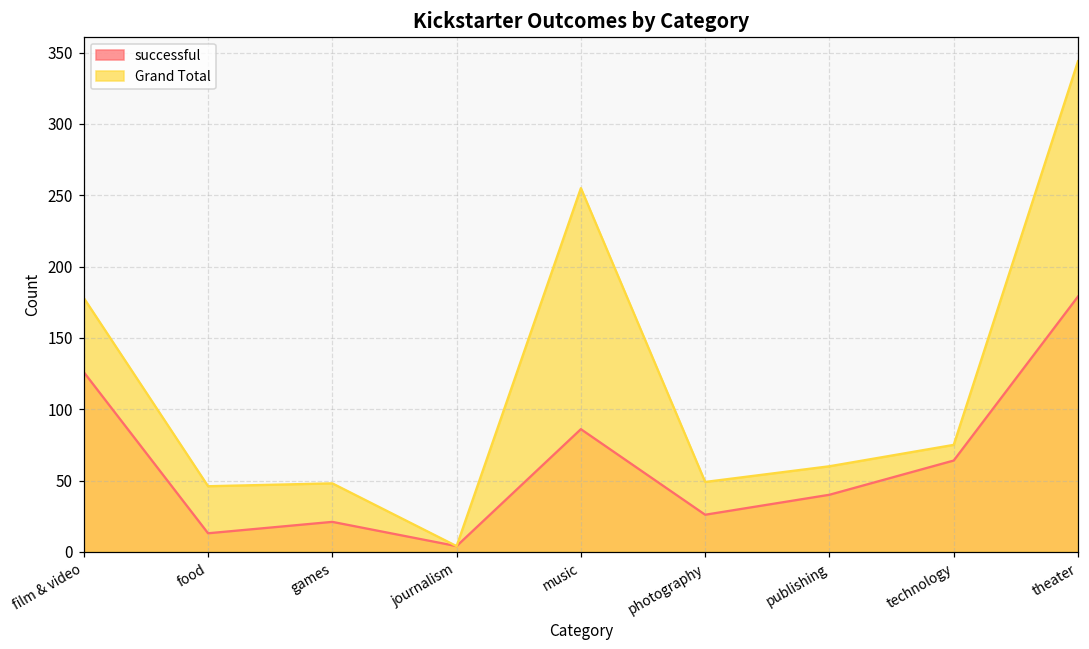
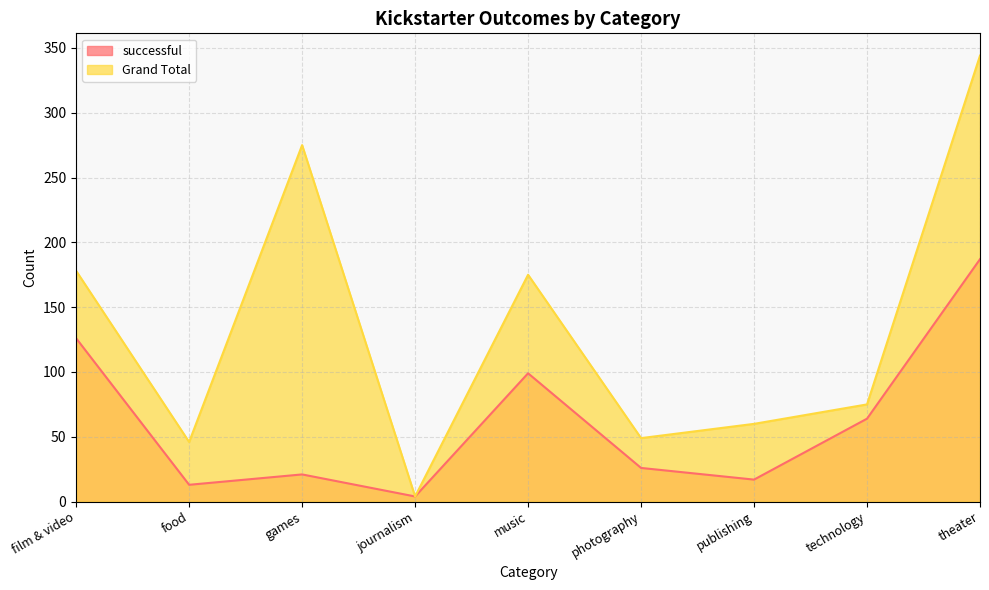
Grand Total, games: 48 -> 275
successful, music: 86 -> 99
Grand Total, music: 255 -> 175
successful, publishing: 40 -> 17
successful, theater: 179 -> 187
